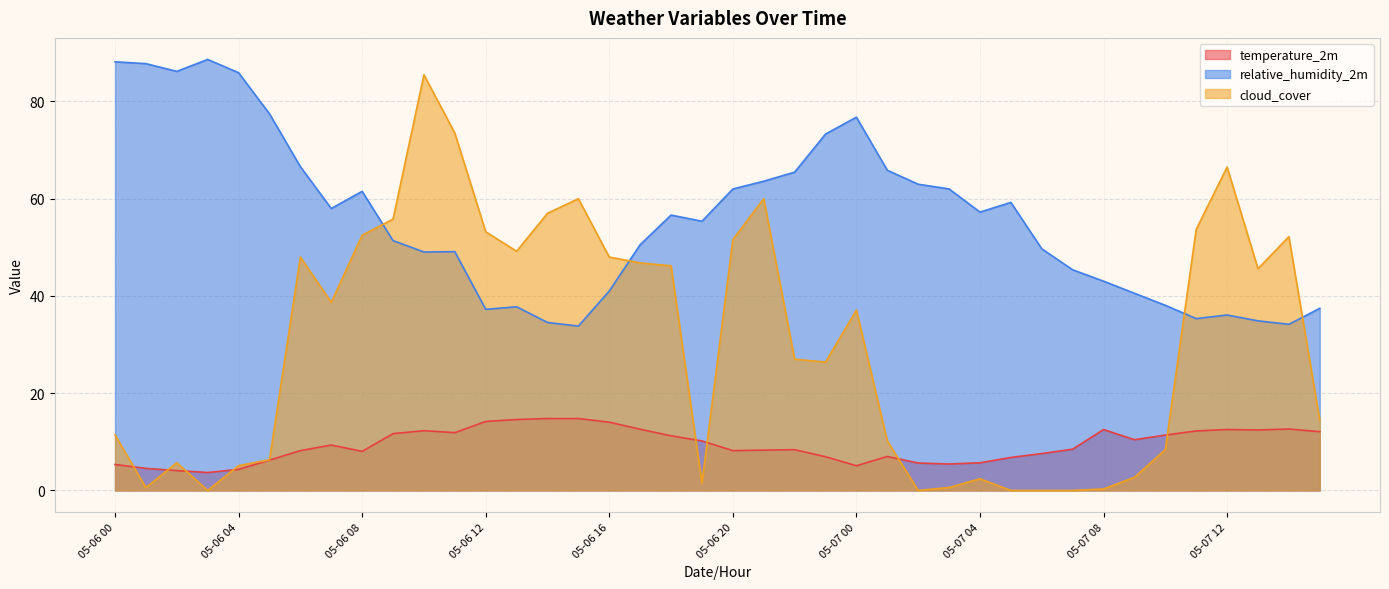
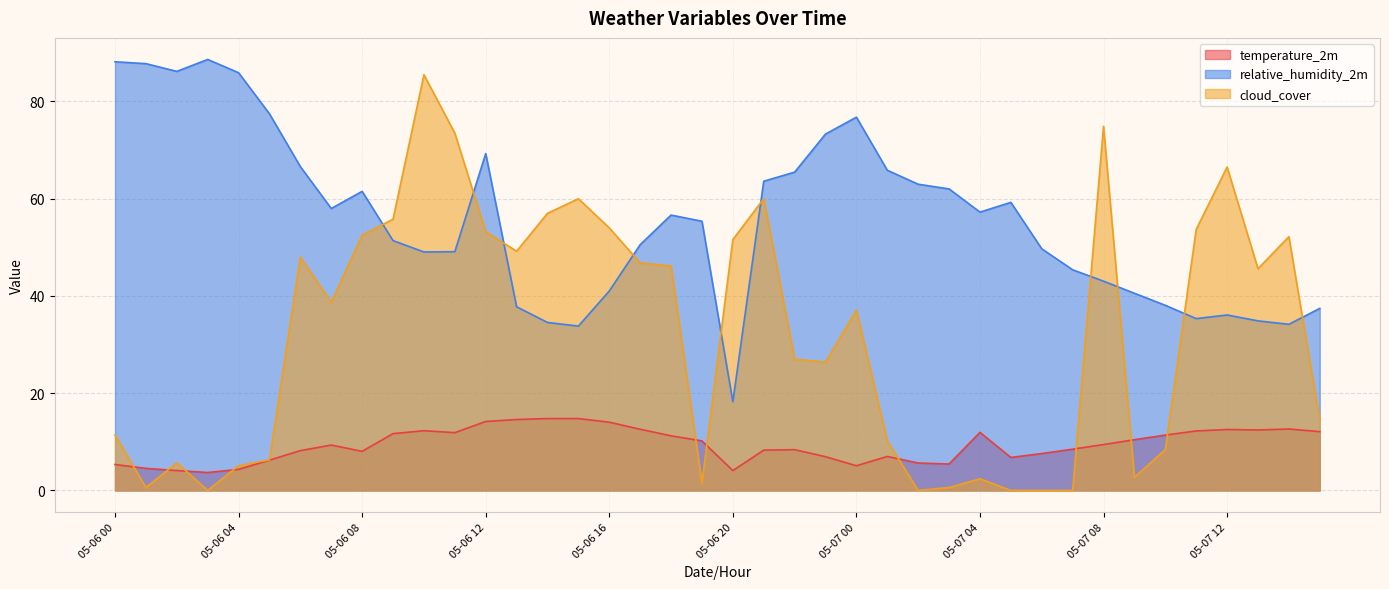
relative_humidity_2m, 05-06 12: 37 -> 69
cloud_cover, 05-06 16: 48 -> 54
temperature_2m, 05-06 20: 8 -> 4
relative_humidity_2m, 05-06 20: 62 -> 18
temperature_2m, 05-07 04: 6 -> 12
temperature_2m, 05-07 08: 13 -> 9
cloud_cover, 05-07 08: 0 -> 75
